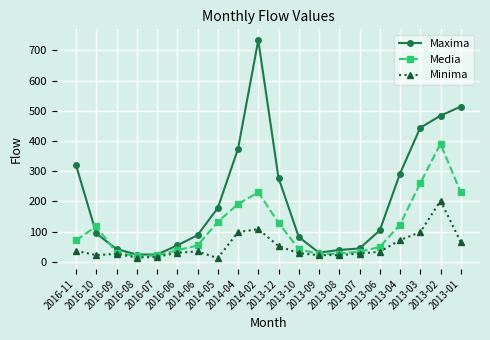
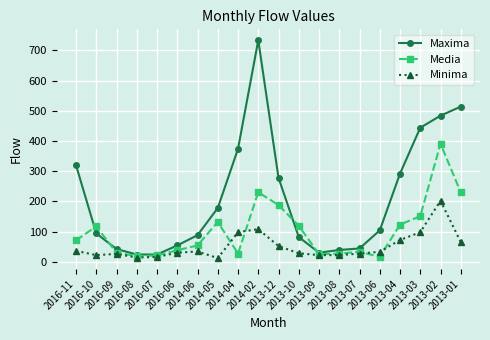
Media, 2014-04: 190 -> 30
Media, 2013-12: 130 -> 190
Media, 2013-10: 40 -> 120
Media, 2013-06: 50 -> 20
Media, 2013-03: 260 -> 150
